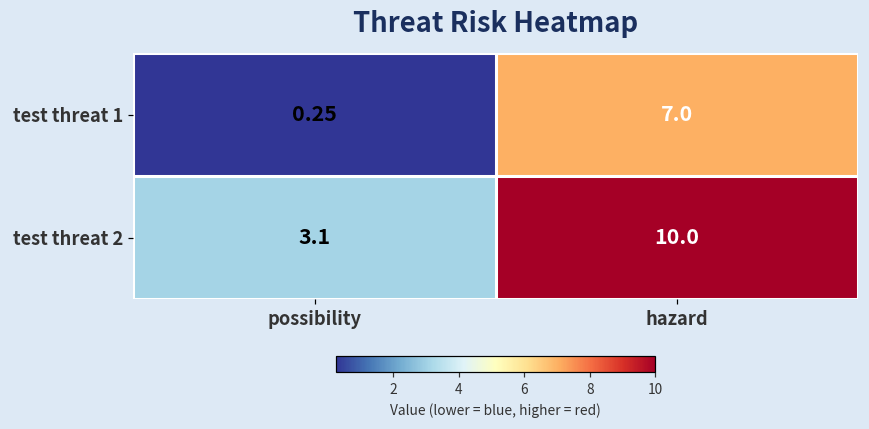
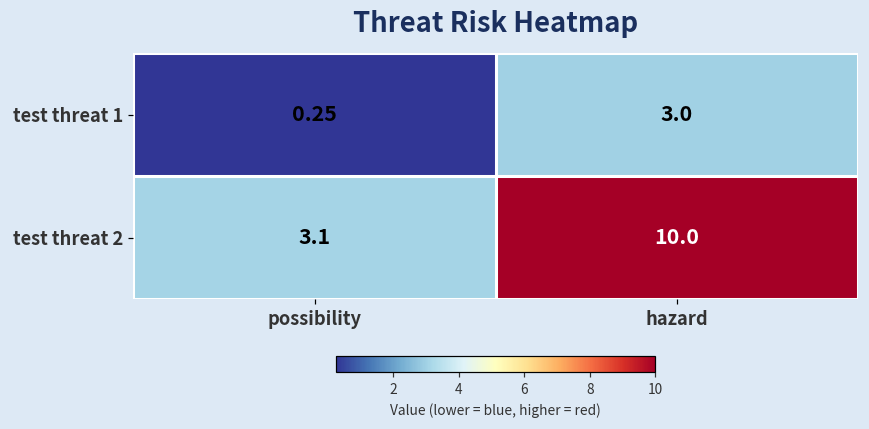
test threat 1, hazard: 7.0 -> 3.0
